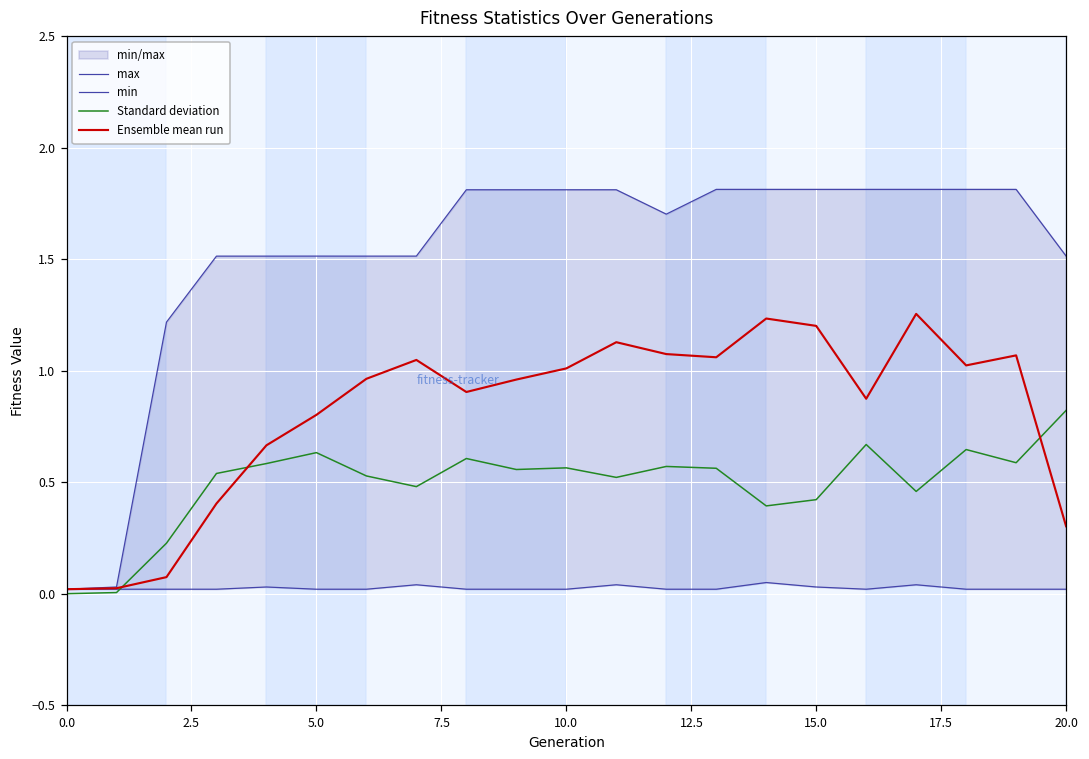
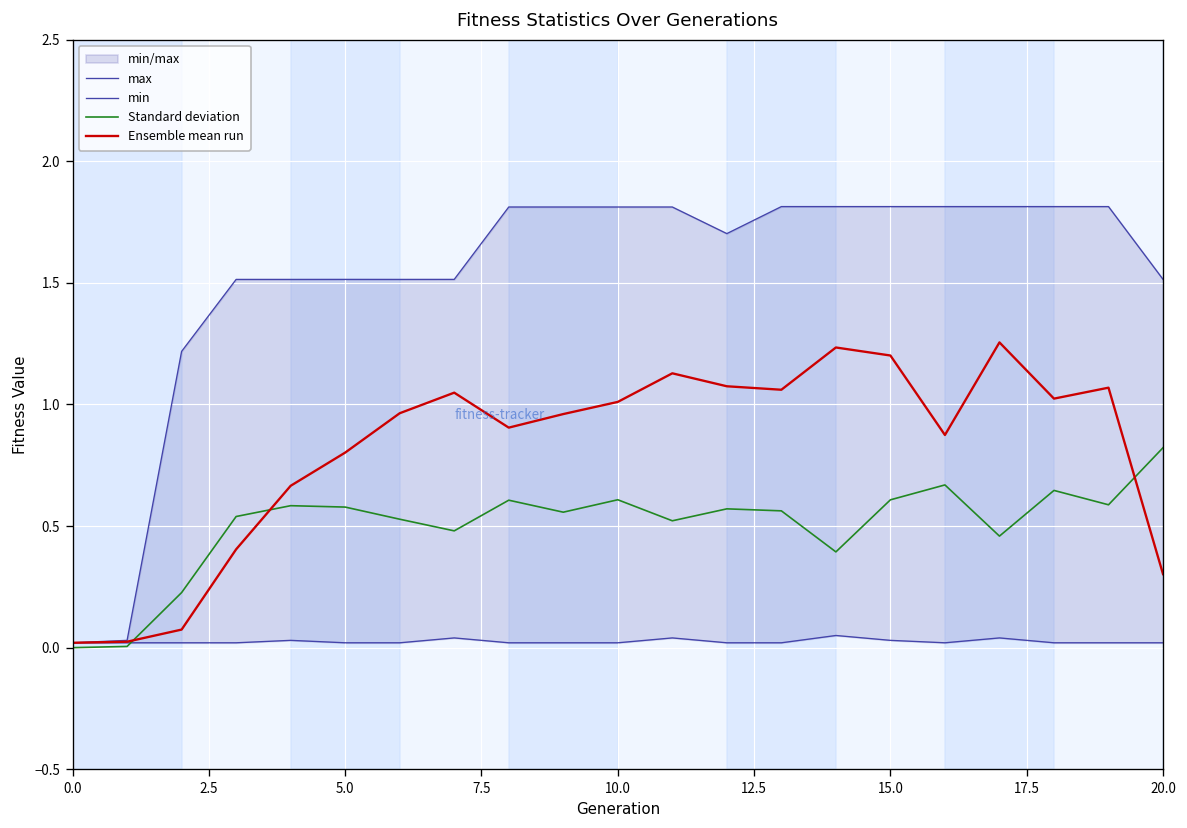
Standard deviation, 5.0: 0.63 -> 0.58
Standard deviation, 10.0: 0.56 -> 0.61
Standard deviation, 15.0: 0.42 -> 0.61
